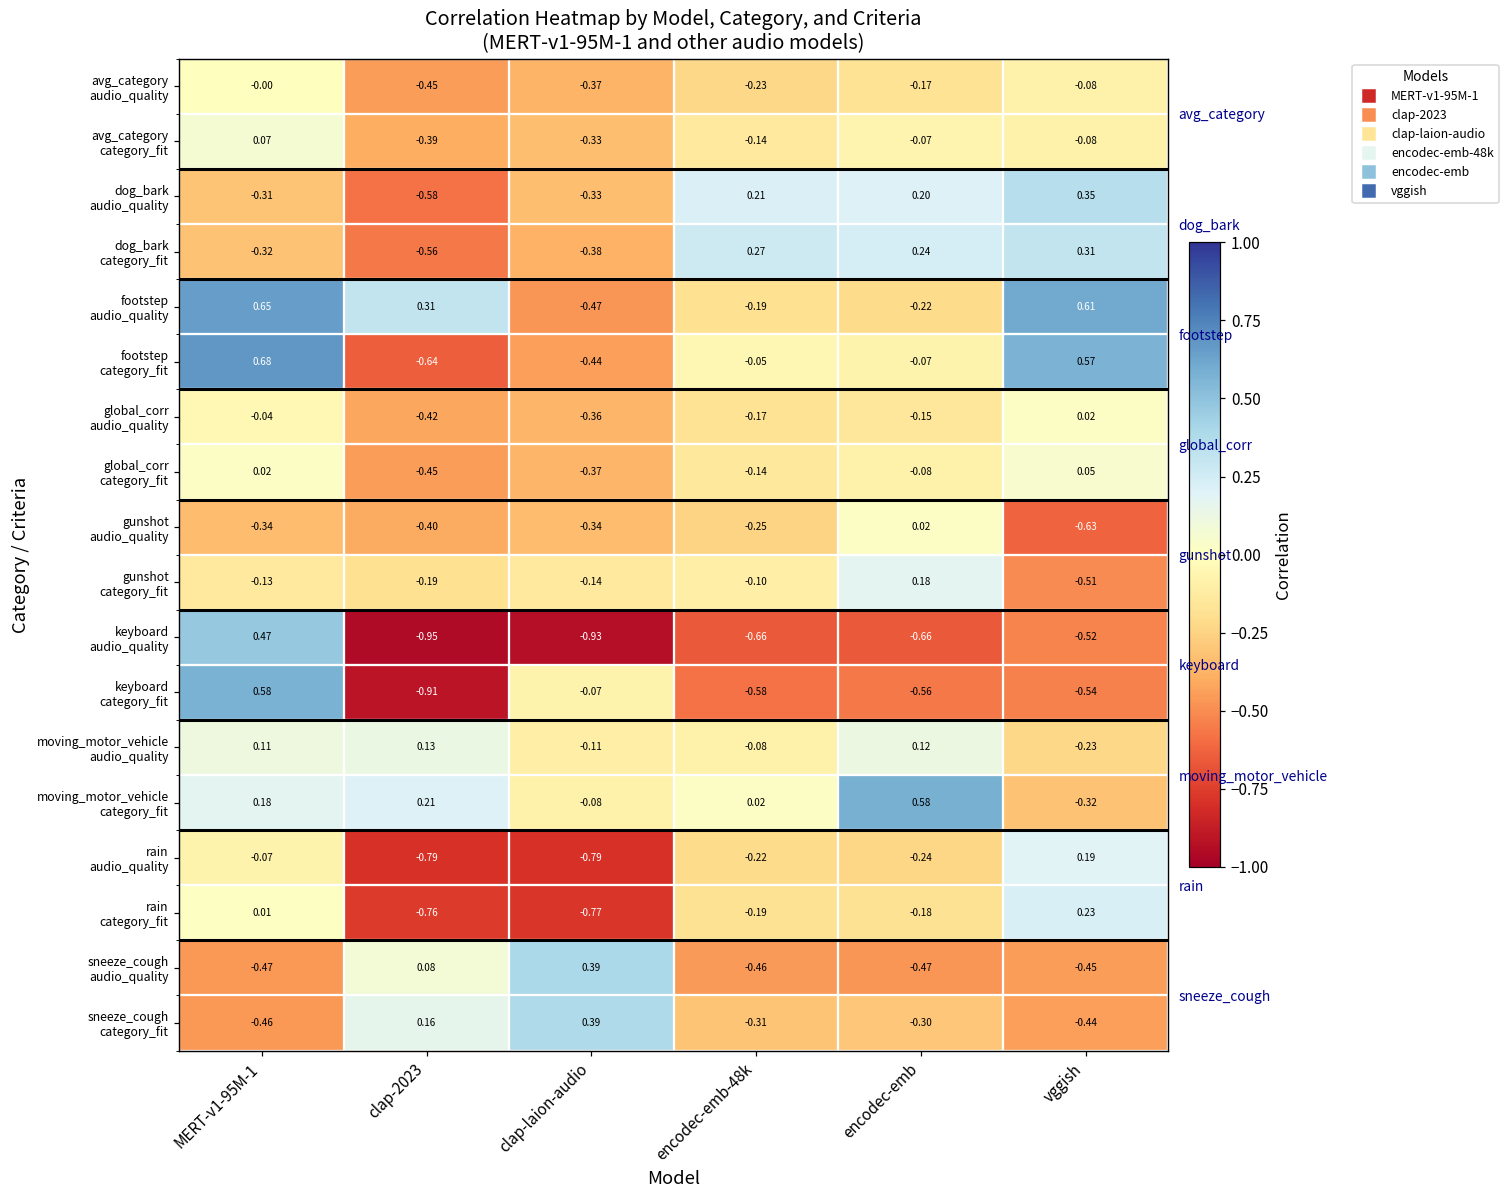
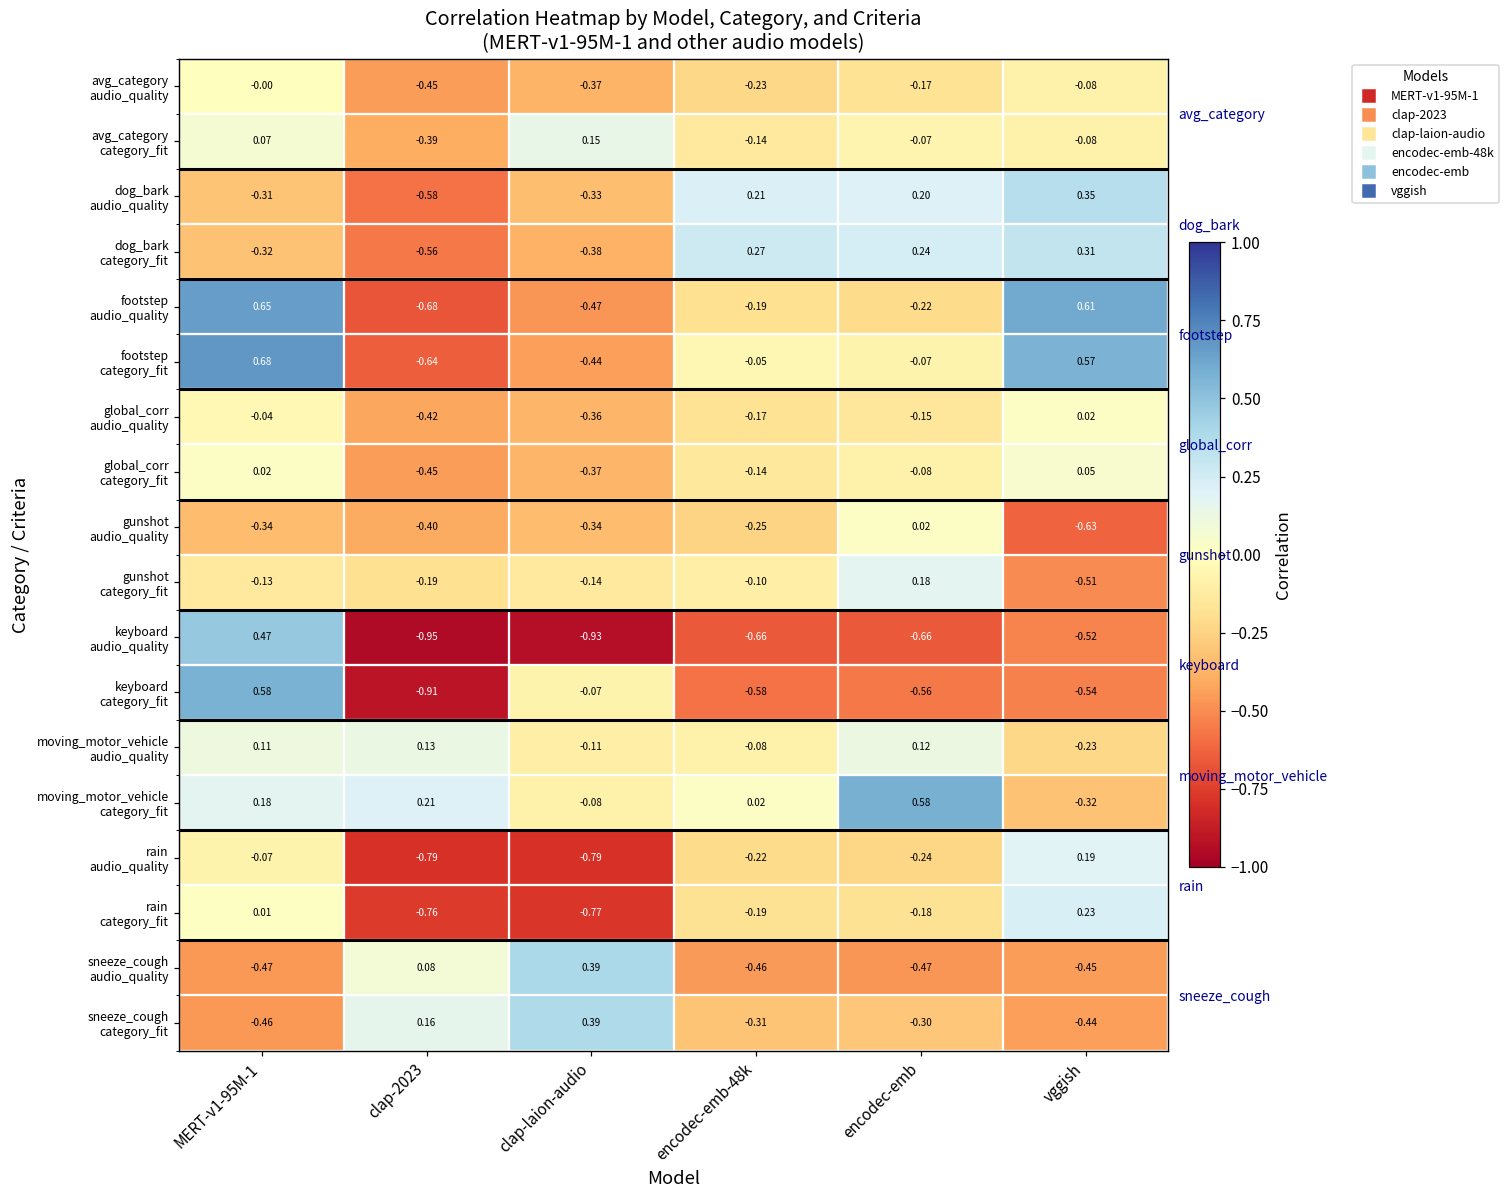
avg_category category_fit, clap-laion-audio: -0.33 -> 0.15
footstep audio_quality, clap-2023: 0.31 -> -0.68
